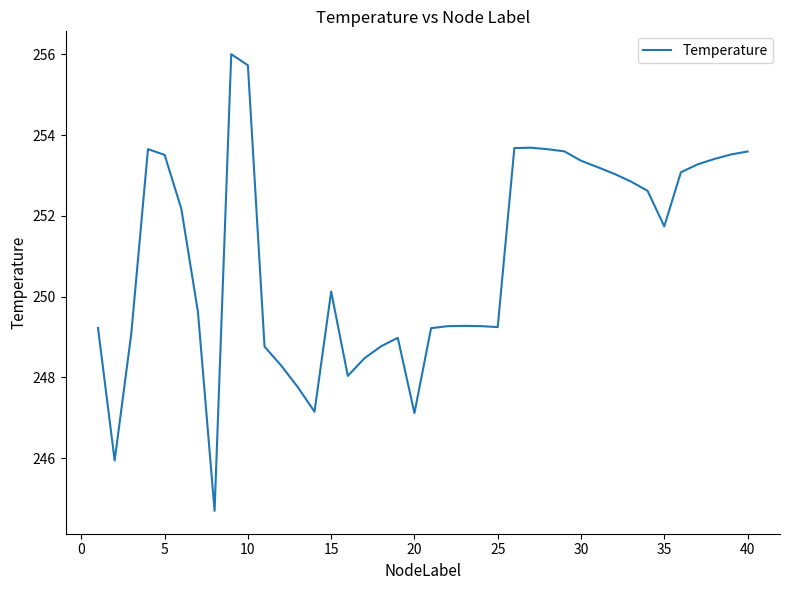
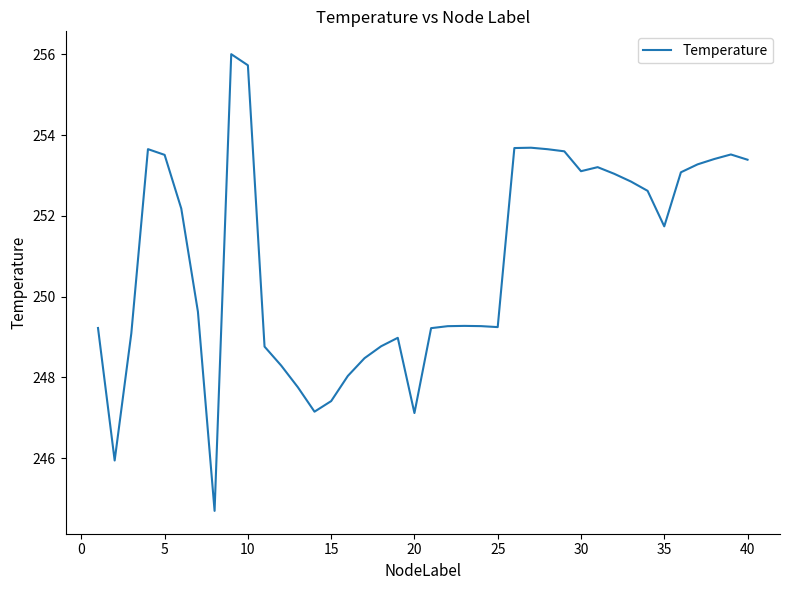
15: 250.1 -> 247.4
30: 253.4 -> 253.1
40: 253.6 -> 253.4
